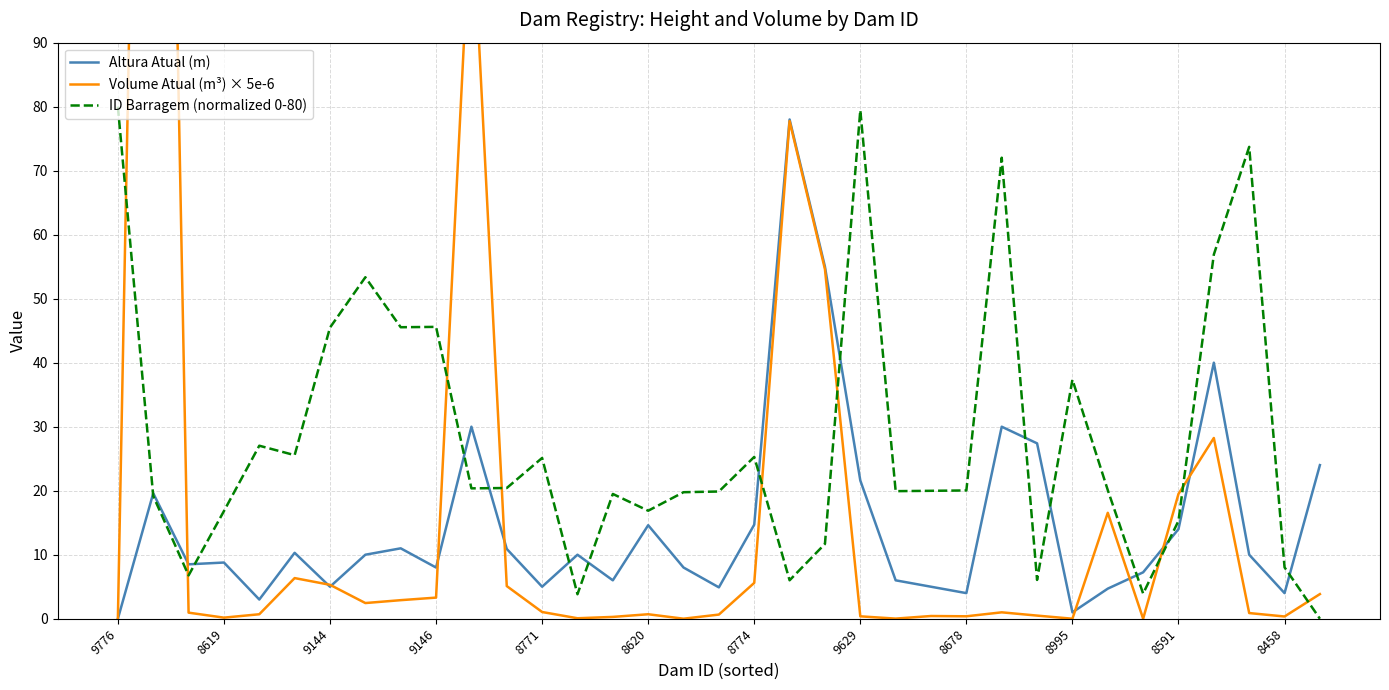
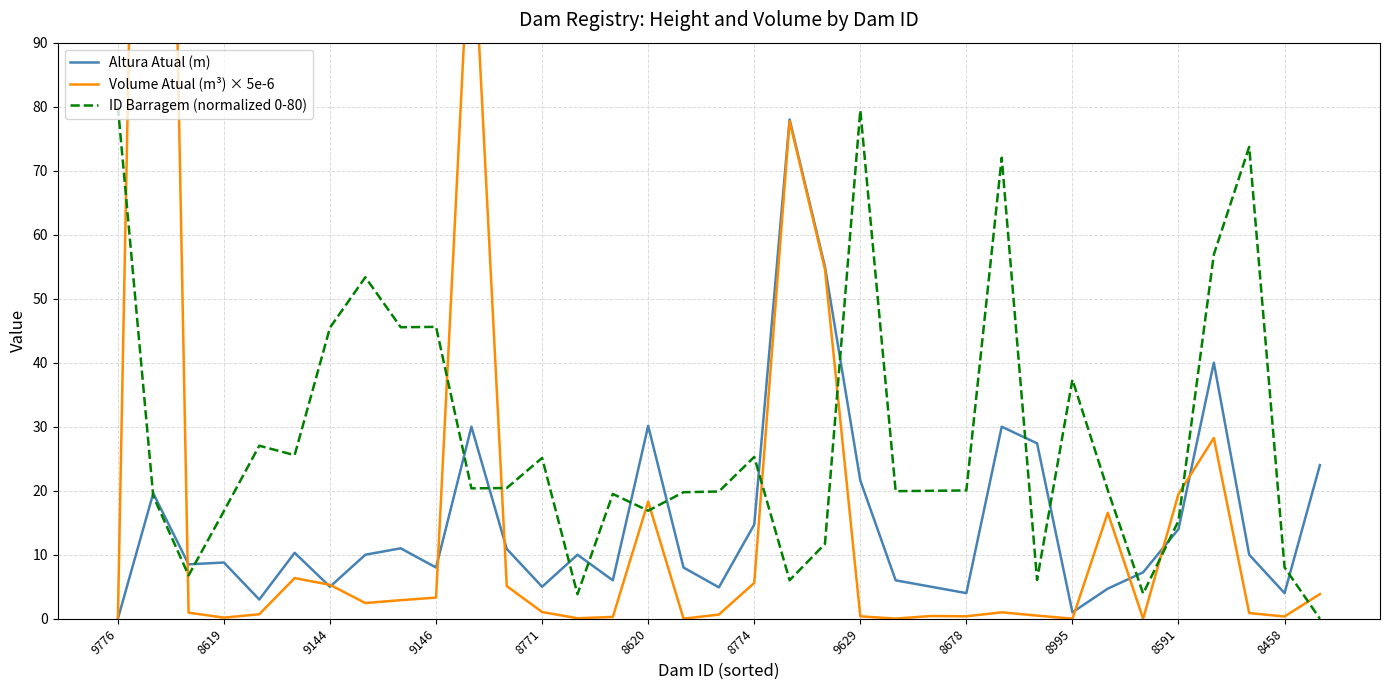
Altura Atual (m), 8620: 15 -> 30
Volume Atual (m³) × 5e-6, 8620: 1 -> 18
